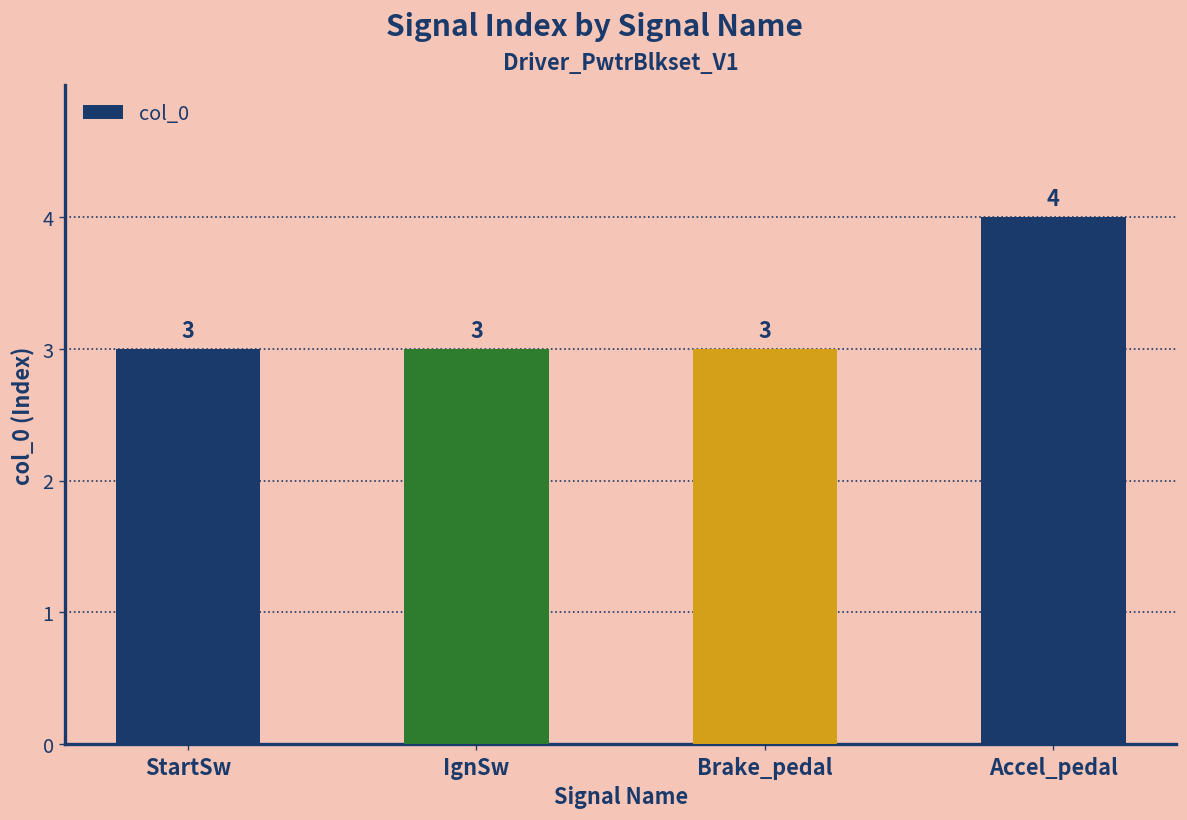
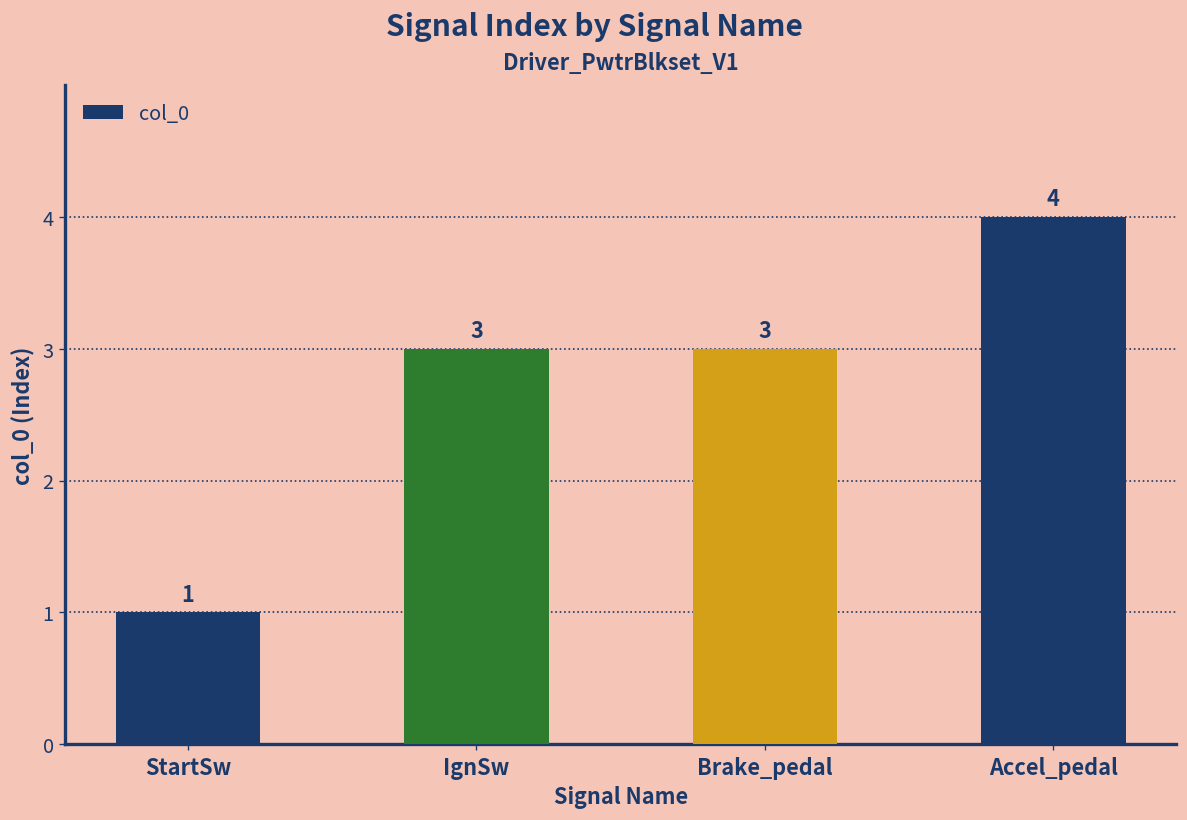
StartSw: 3 -> 1
